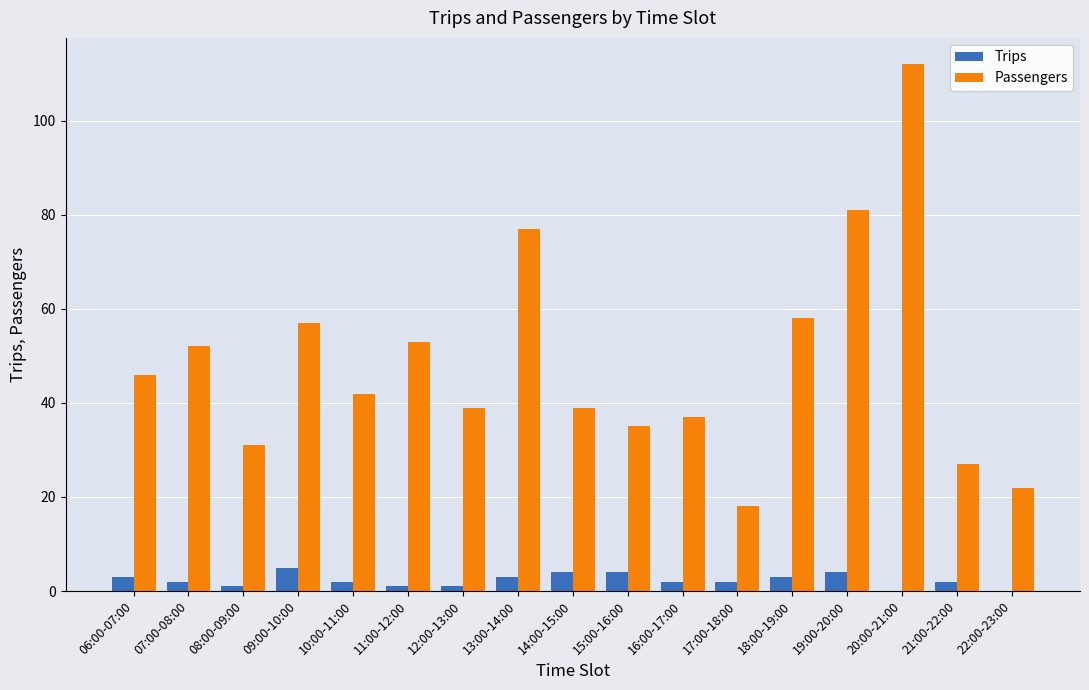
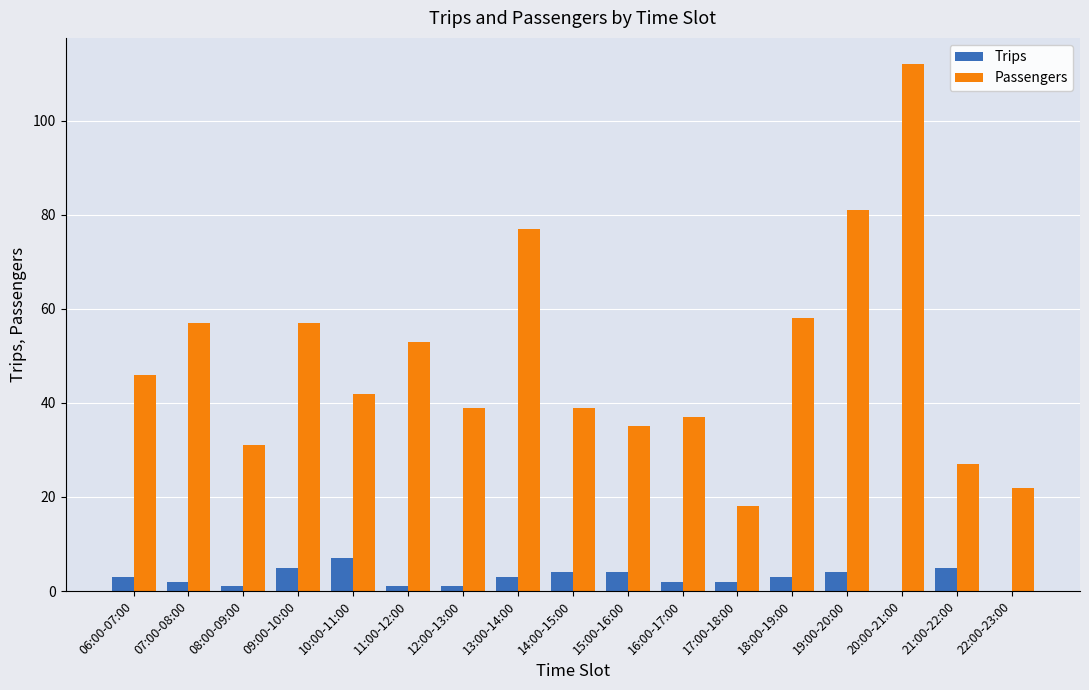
Passengers, 07:00-08:00: 52 -> 57
Trips, 10:00-11:00: 2 -> 7
Trips, 21:00-22:00: 2 -> 5
